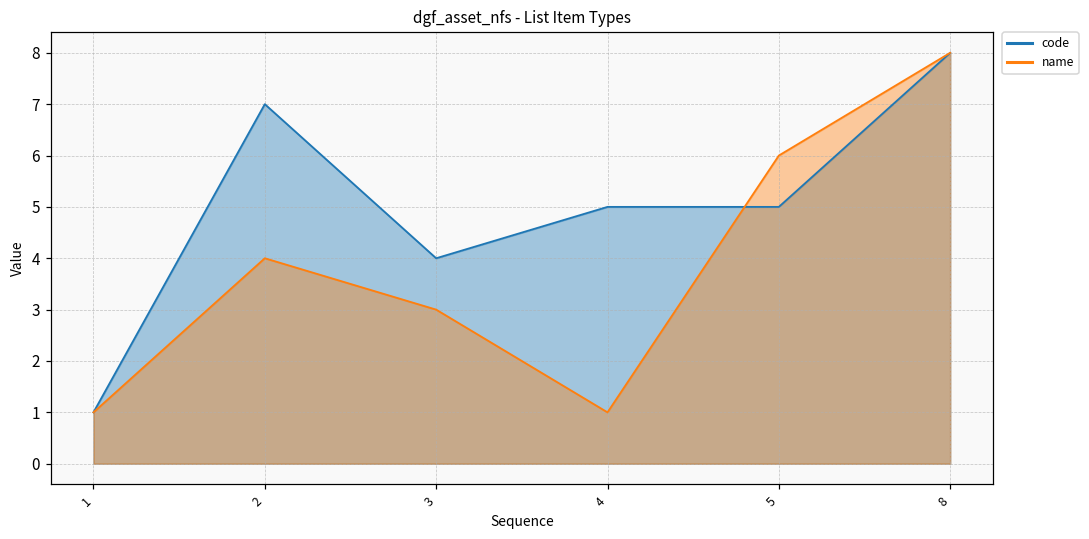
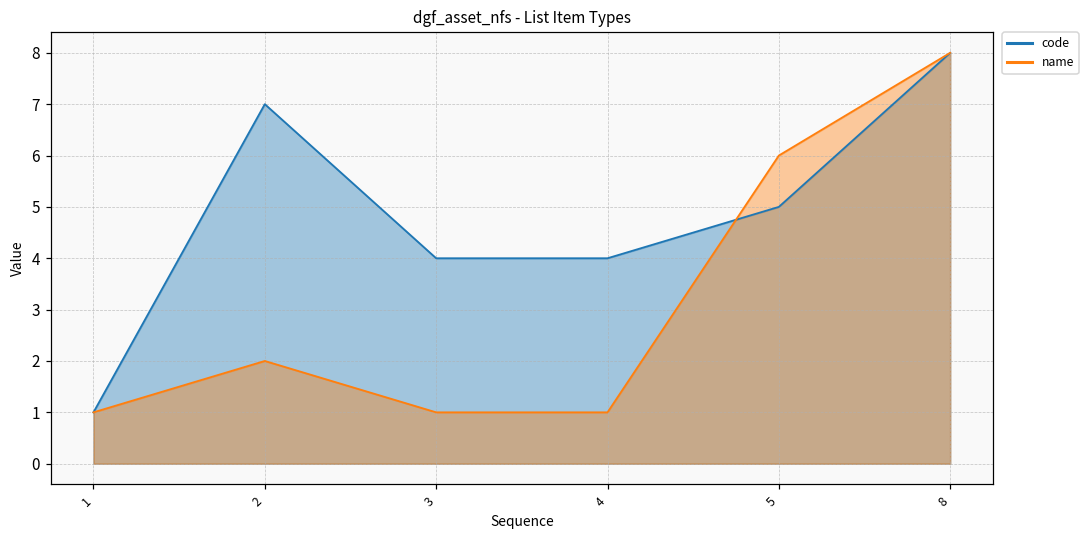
name, 2: 4 -> 2
name, 3: 3 -> 1
code, 4: 5 -> 4
